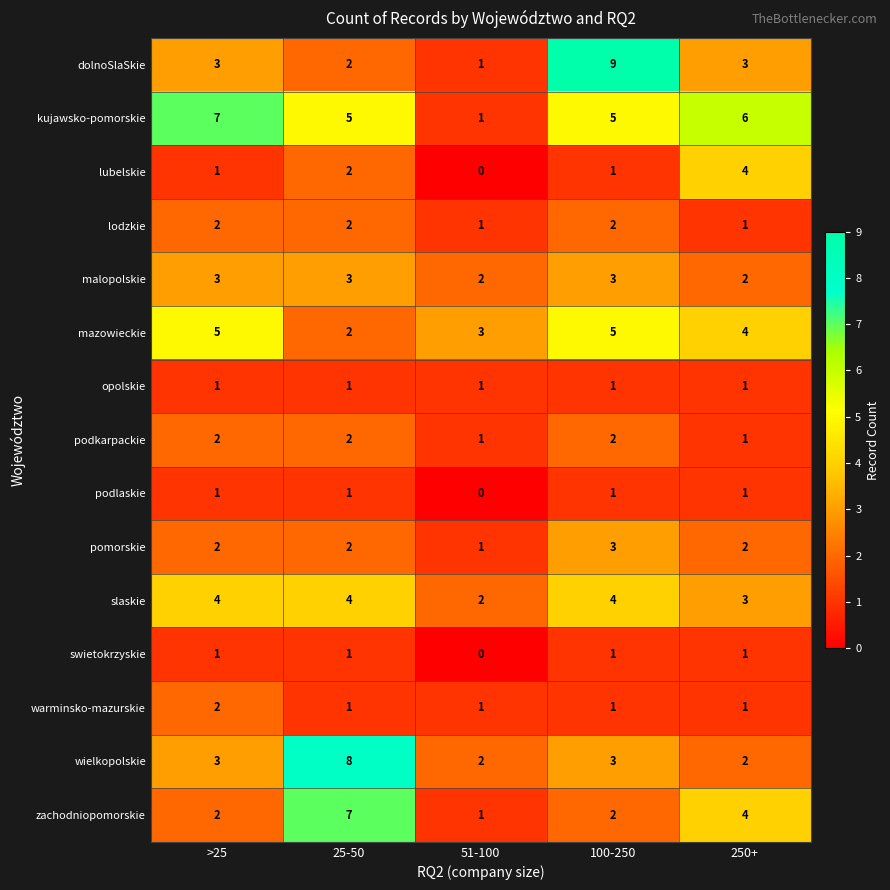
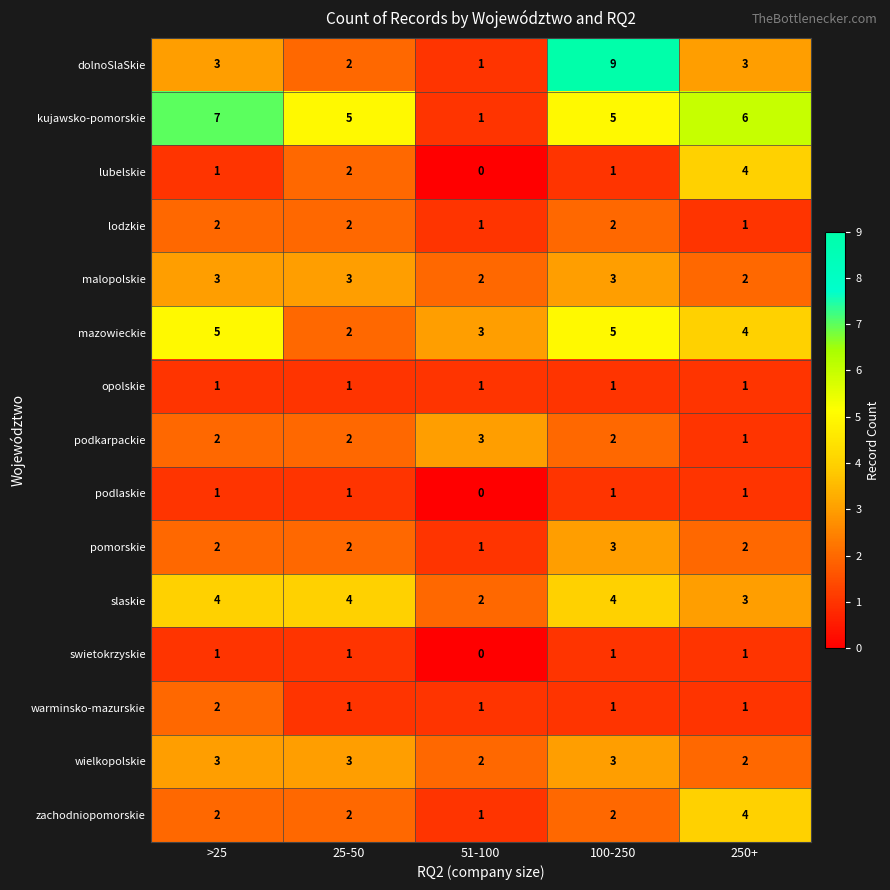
podkarpackie, 51-100: 1 -> 3
wielkopolskie, 25-50: 8 -> 3
zachodniopomorskie, 25-50: 7 -> 2
